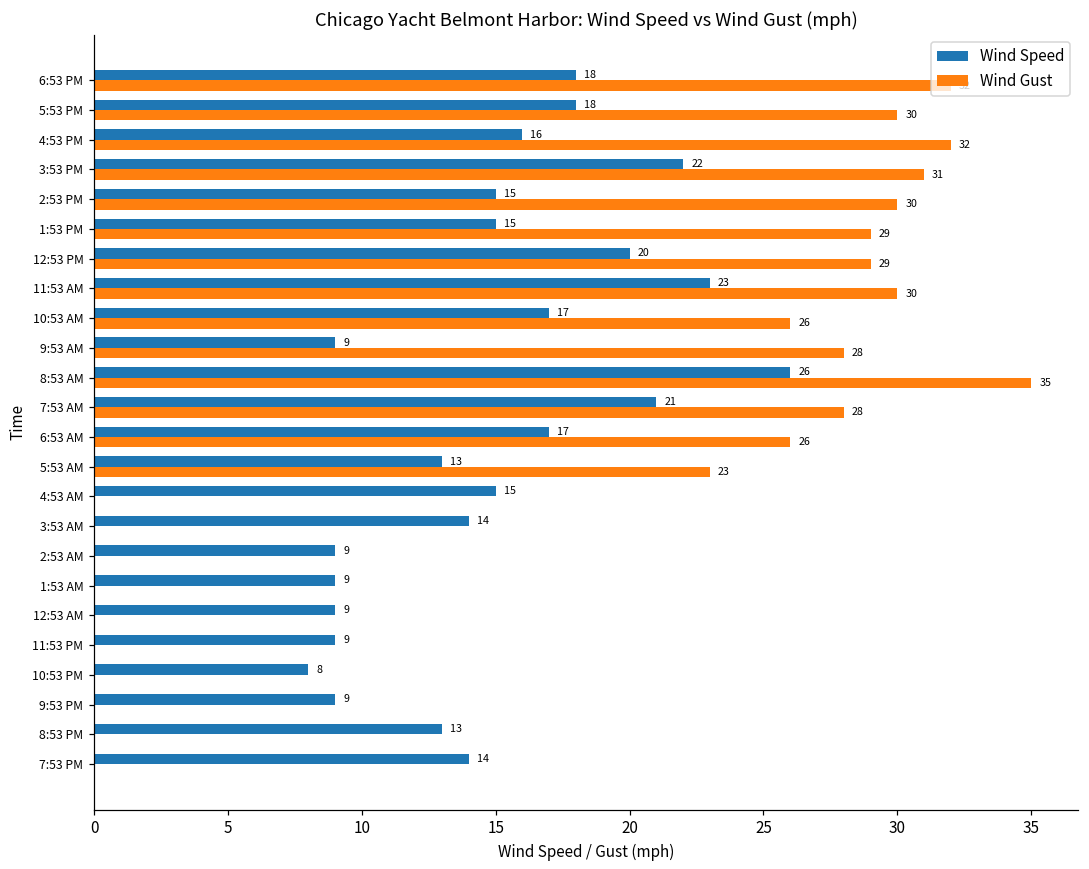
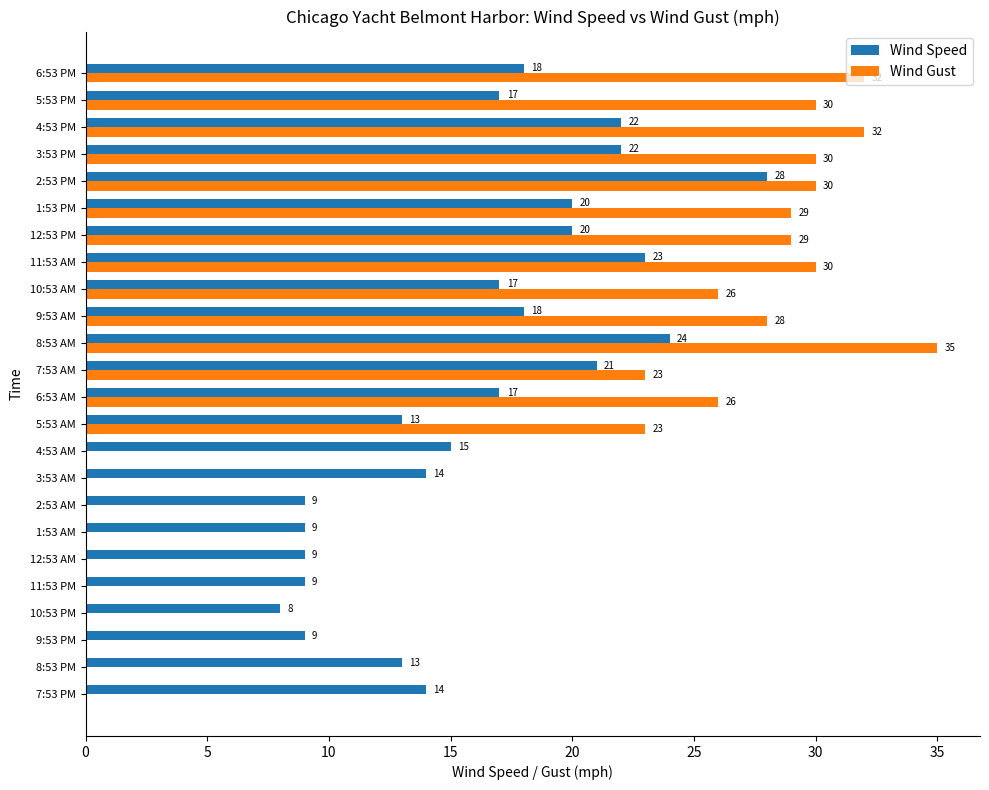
Wind Speed, 5:53 PM: 18 -> 17
Wind Speed, 4:53 PM: 16 -> 22
Wind Gust, 3:53 PM: 31 -> 30
Wind Speed, 2:53 PM: 15 -> 28
Wind Speed, 1:53 PM: 15 -> 20
Wind Speed, 9:53 AM: 9 -> 18
Wind Speed, 8:53 AM: 26 -> 24
Wind Gust, 7:53 AM: 28 -> 23
